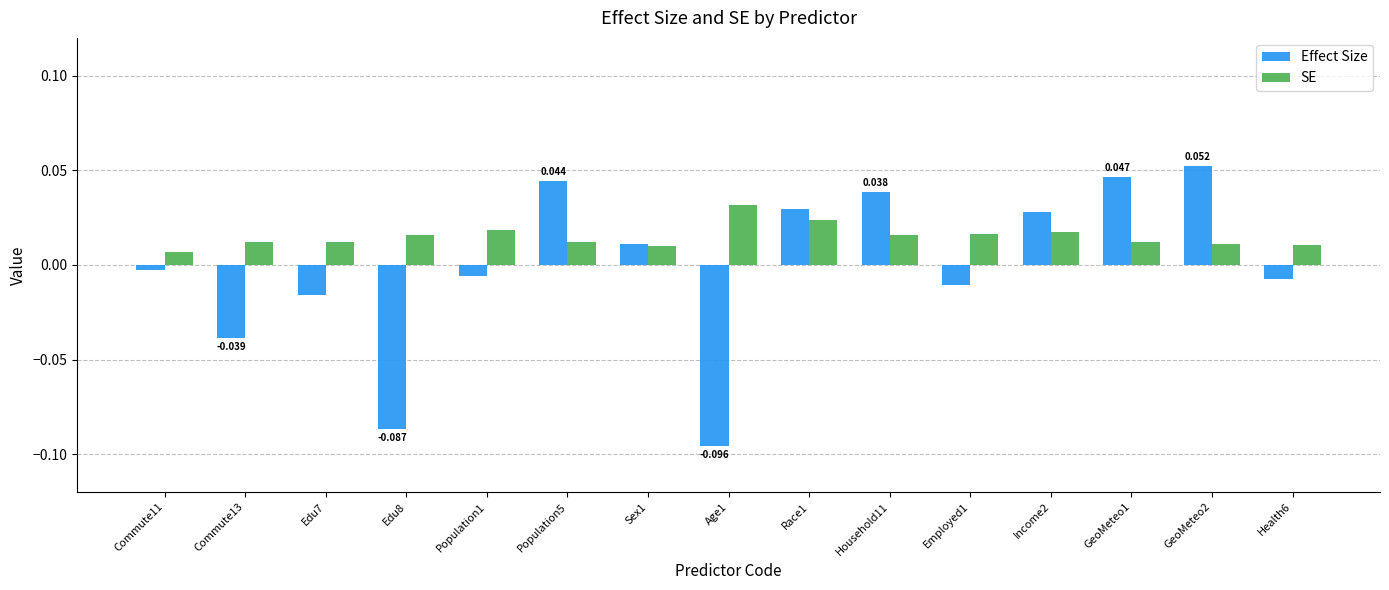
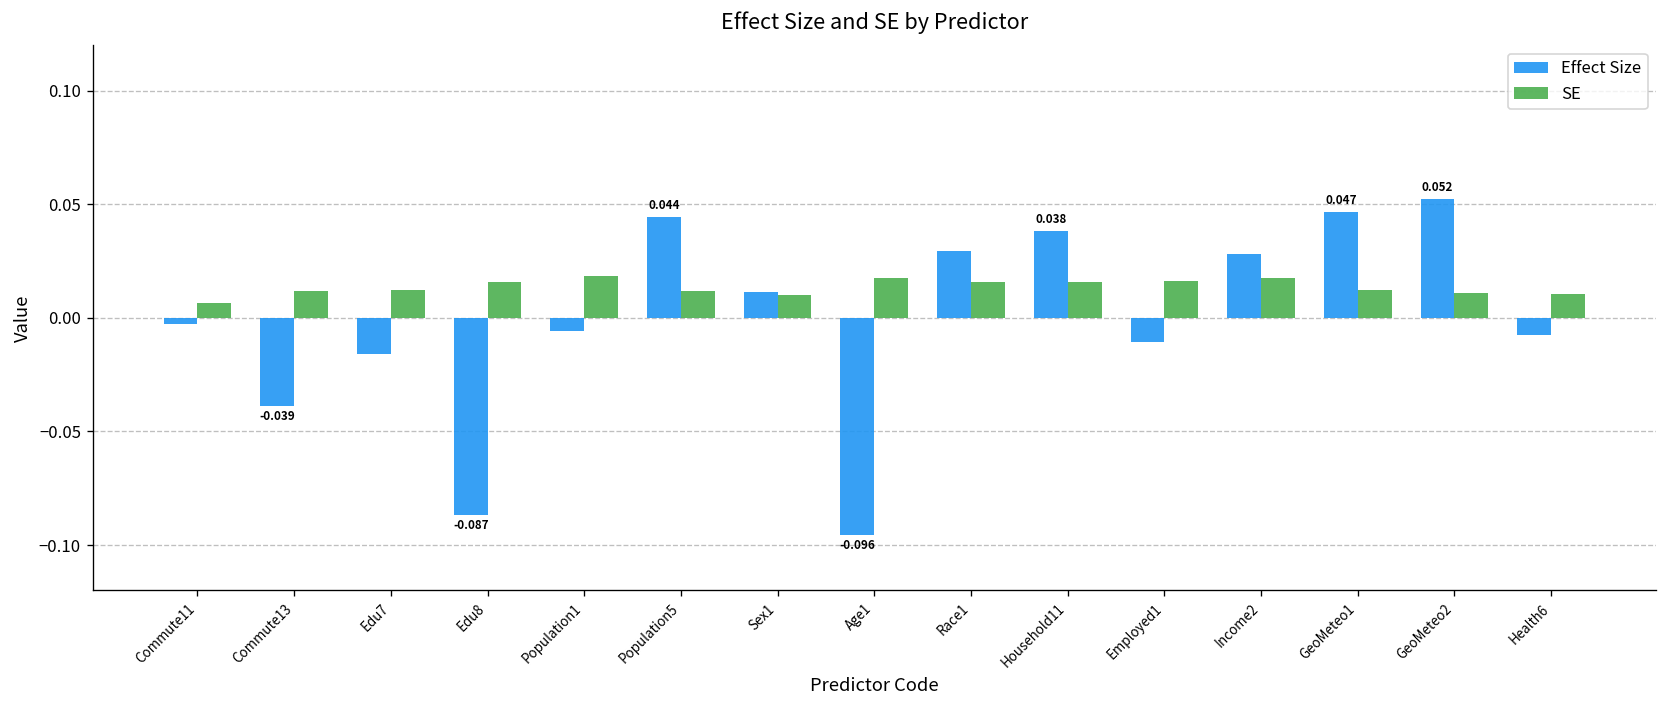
SE, Age1: 0.032 -> 0.017
SE, Race1: 0.024 -> 0.016
